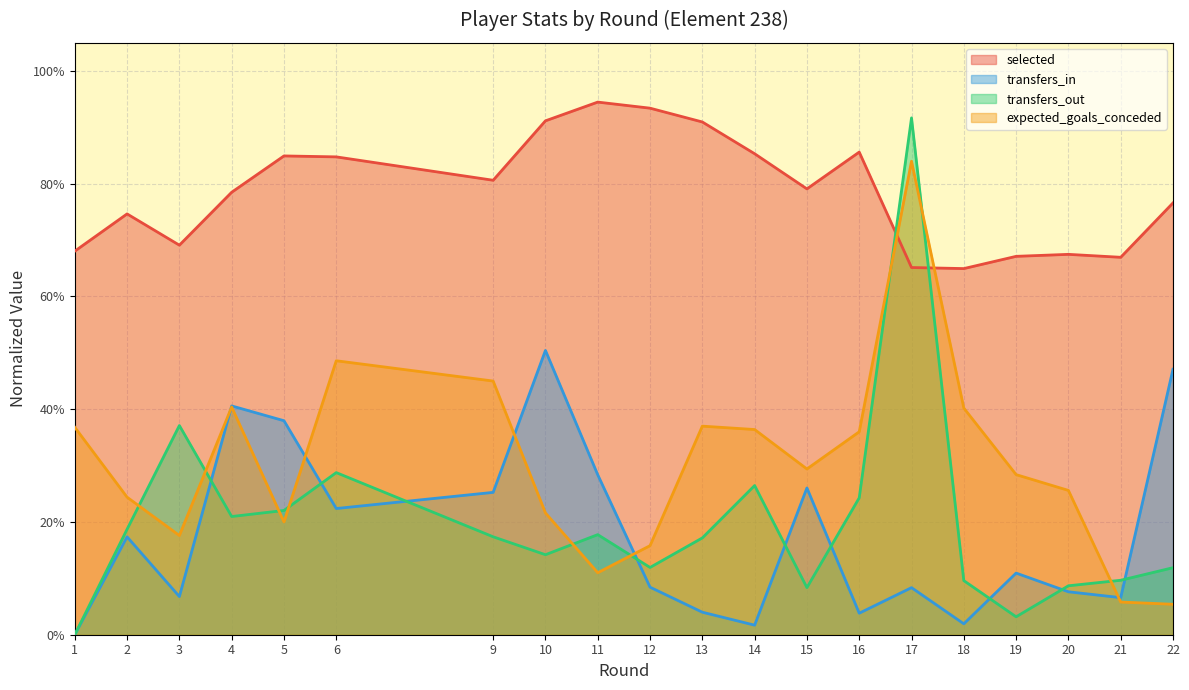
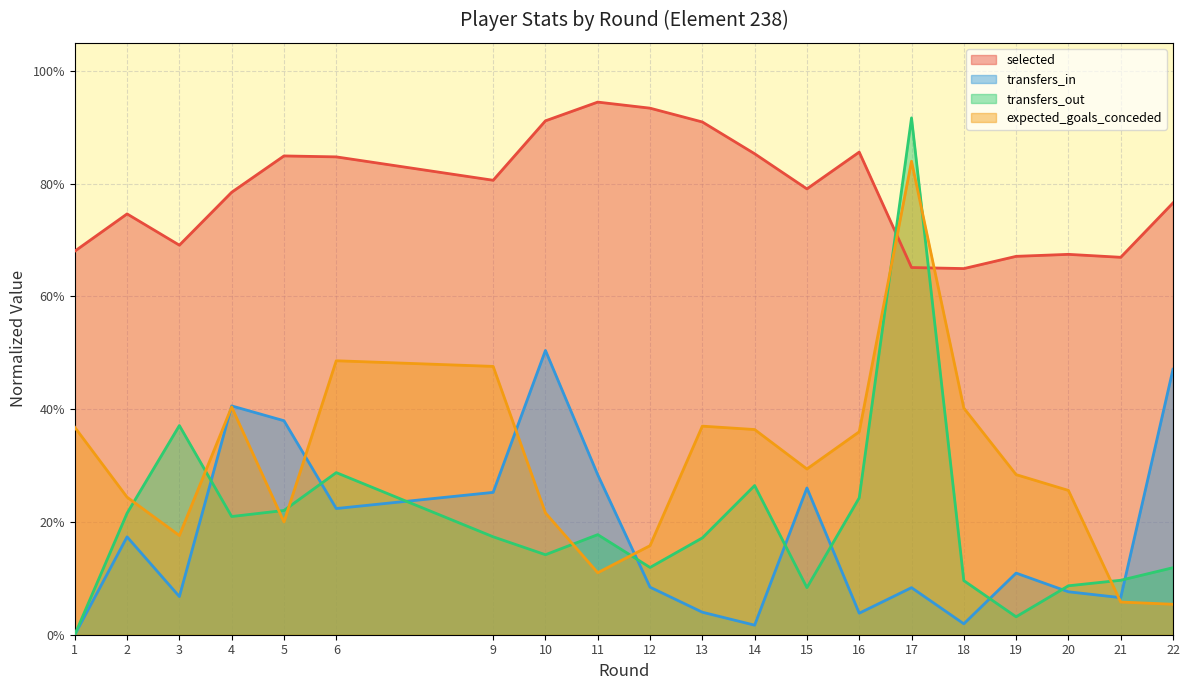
transfers_out, 2: 19% -> 22%
expected_goals_conceded, 9: 45% -> 48%
